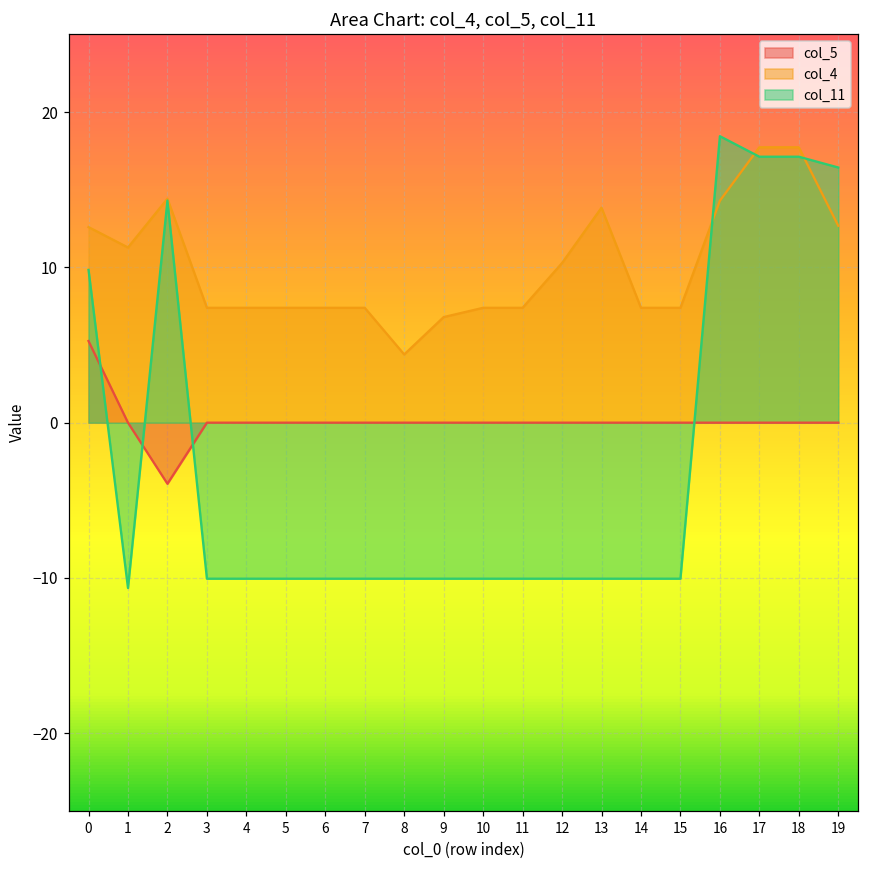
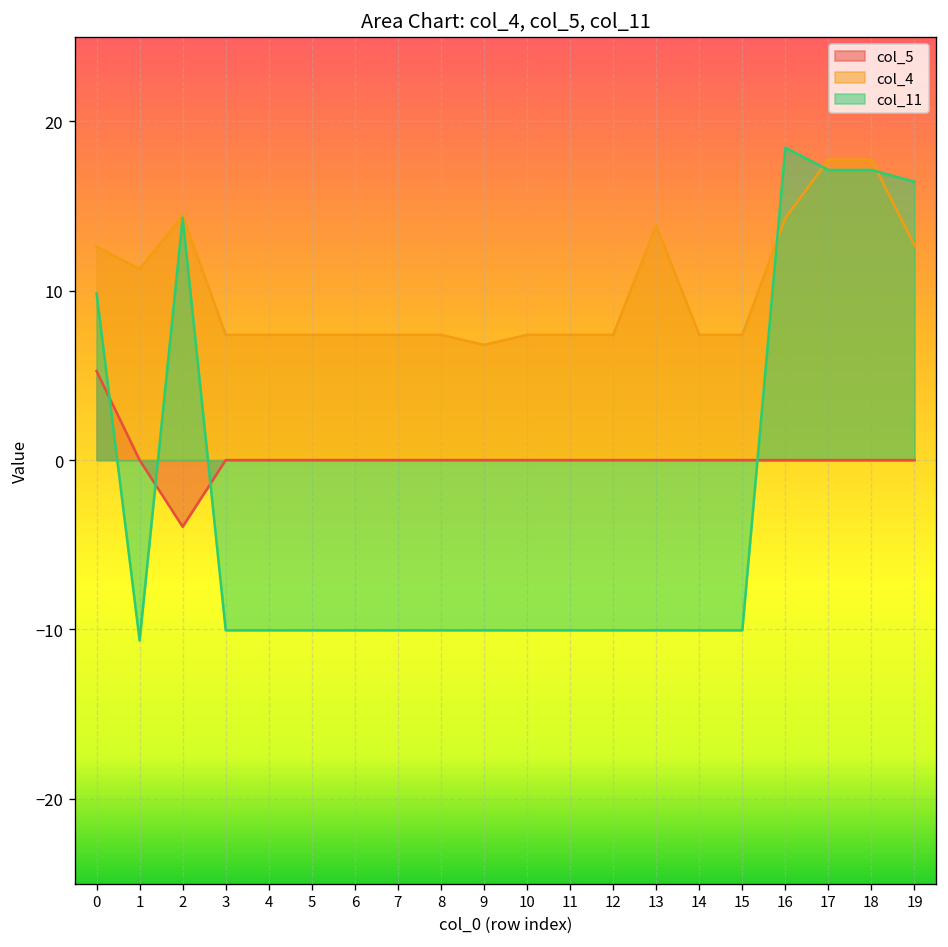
col_4, 8: 4.4 -> 7.4
col_4, 12: 10.3 -> 7.4
